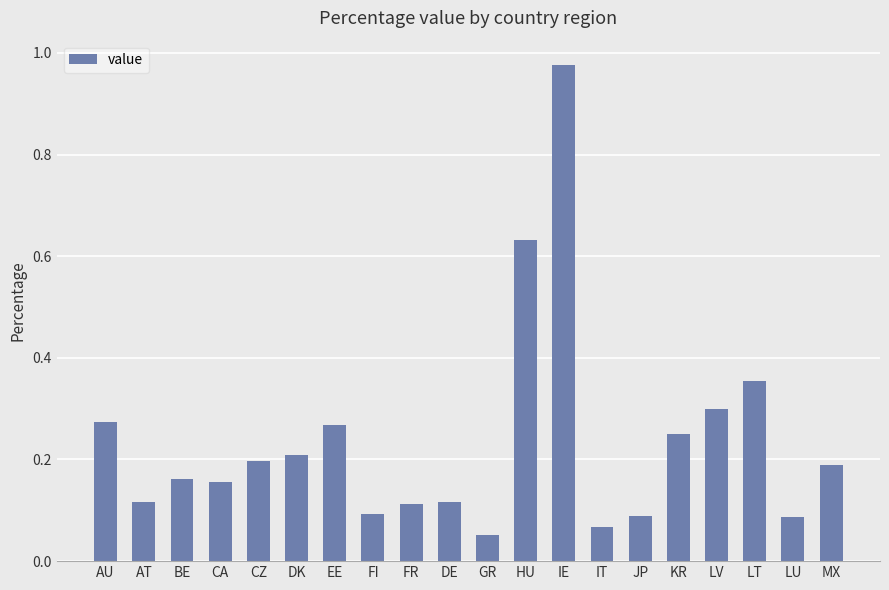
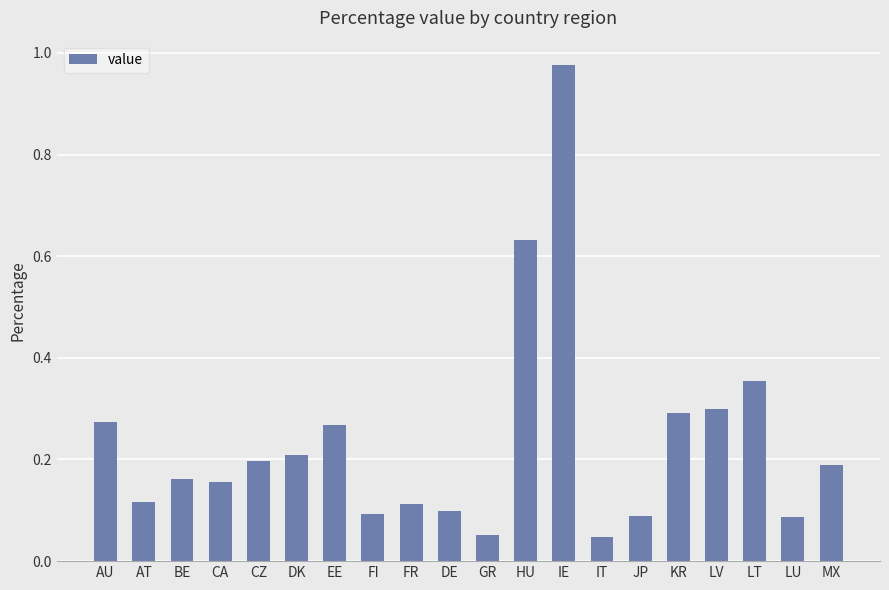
DE: 0.12 -> 0.10
IT: 0.07 -> 0.05
KR: 0.25 -> 0.29
